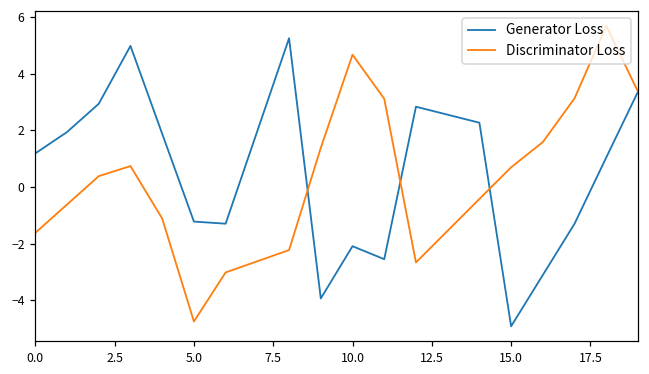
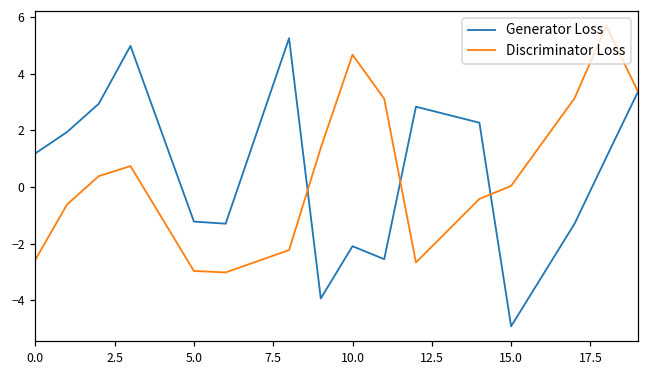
Discriminator Loss, 0.0: -1.6 -> -2.6
Discriminator Loss, 5.0: -4.8 -> -3.0
Discriminator Loss, 15.0: 0.7 -> 0.0
